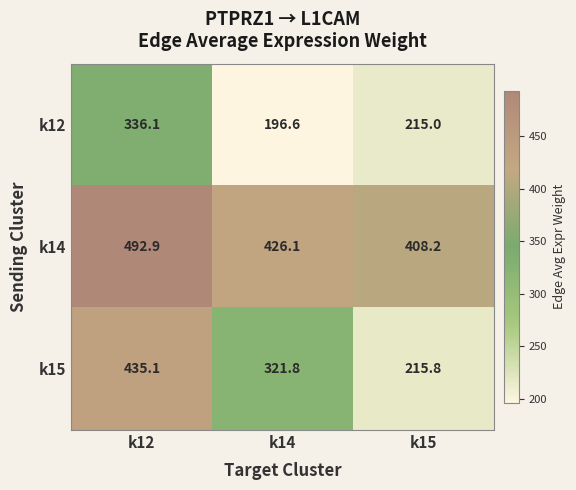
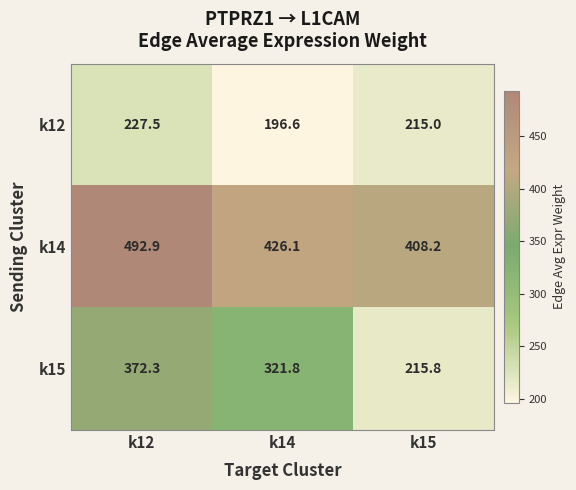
k12, k12: 336.1 -> 227.5
k15, k12: 435.1 -> 372.3
